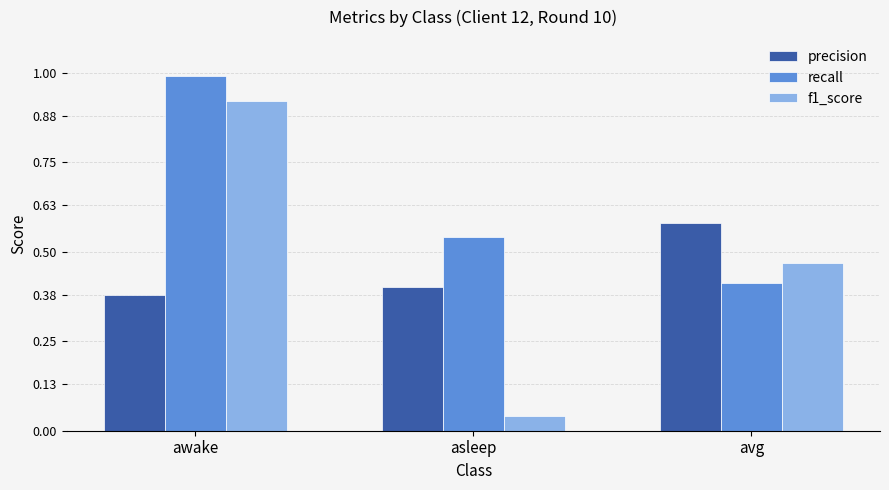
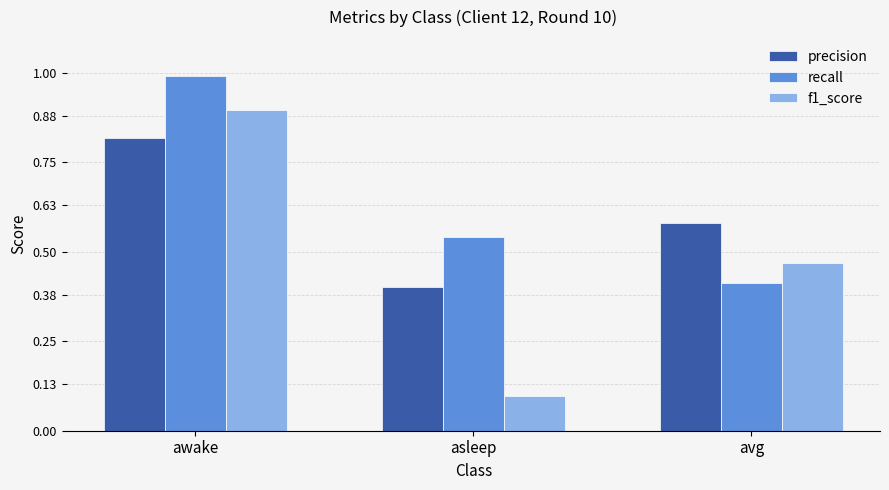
precision, awake: 0.38 -> 0.82
f1_score, awake: 0.92 -> 0.90
f1_score, asleep: 0.04 -> 0.10
